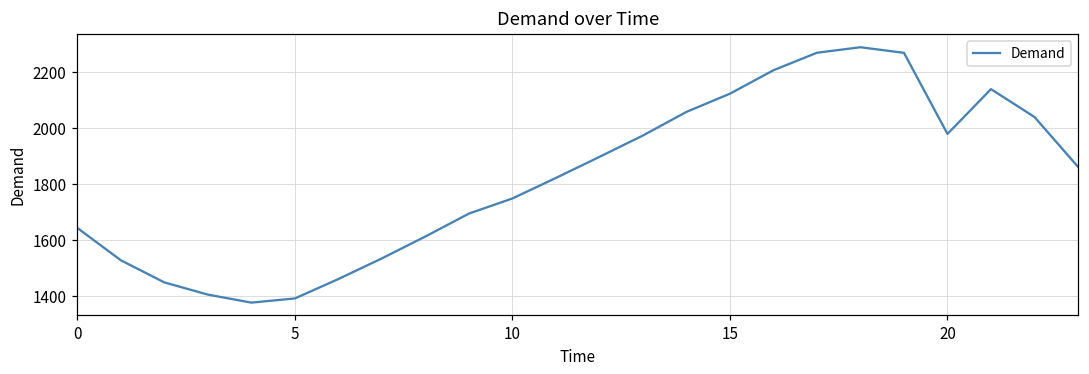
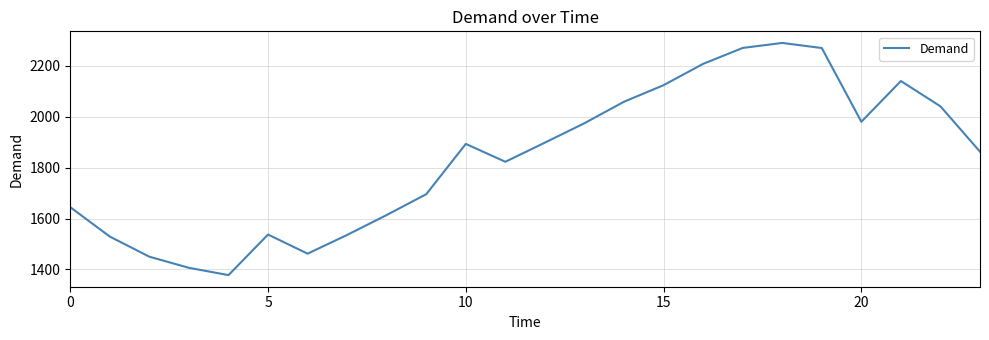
5: 1390 -> 1540
10: 1750 -> 1890
